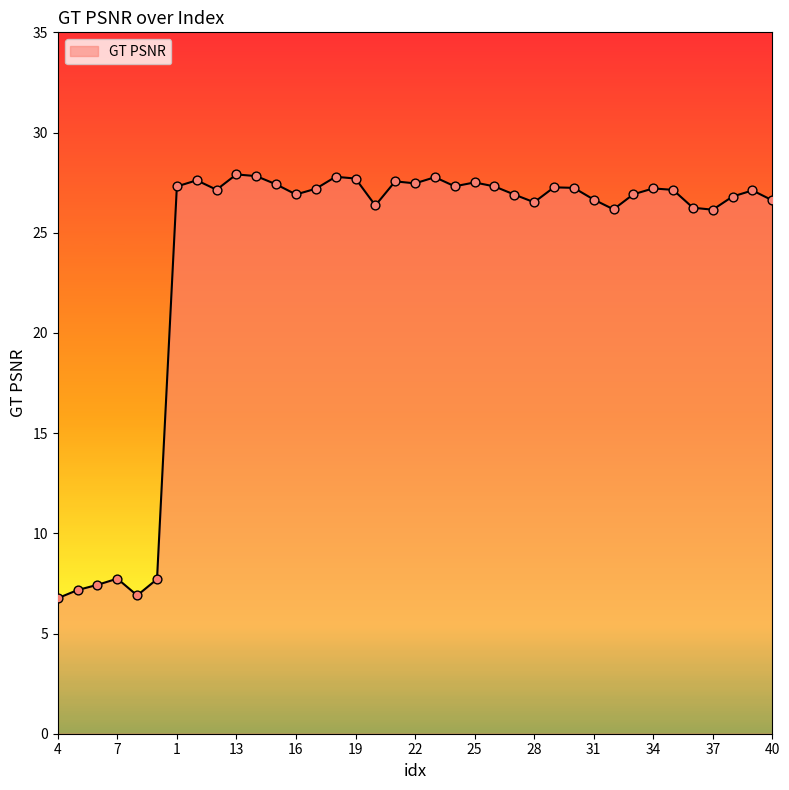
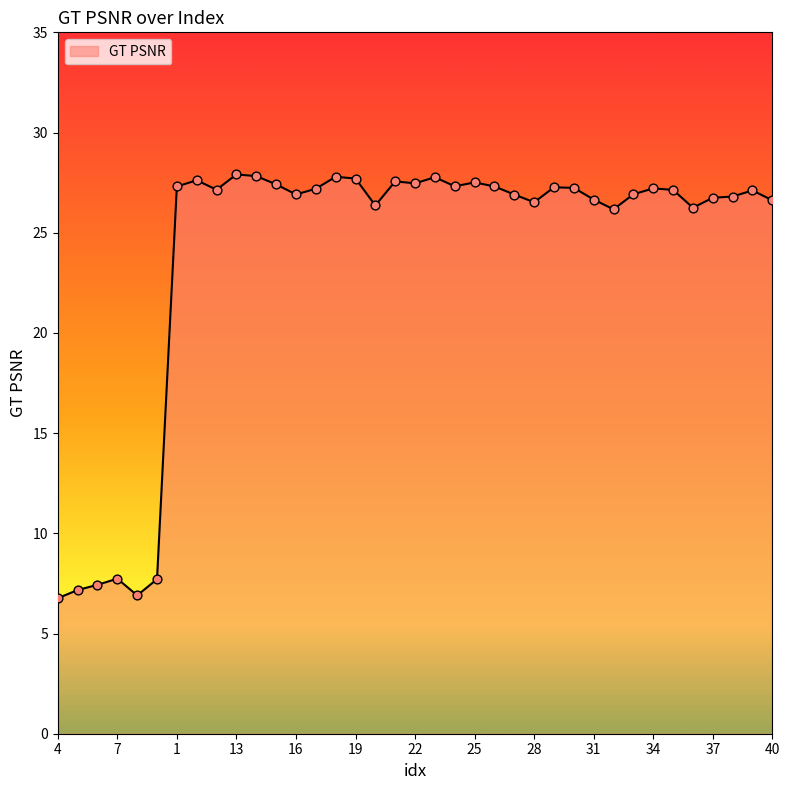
37: 26.1 -> 26.7
